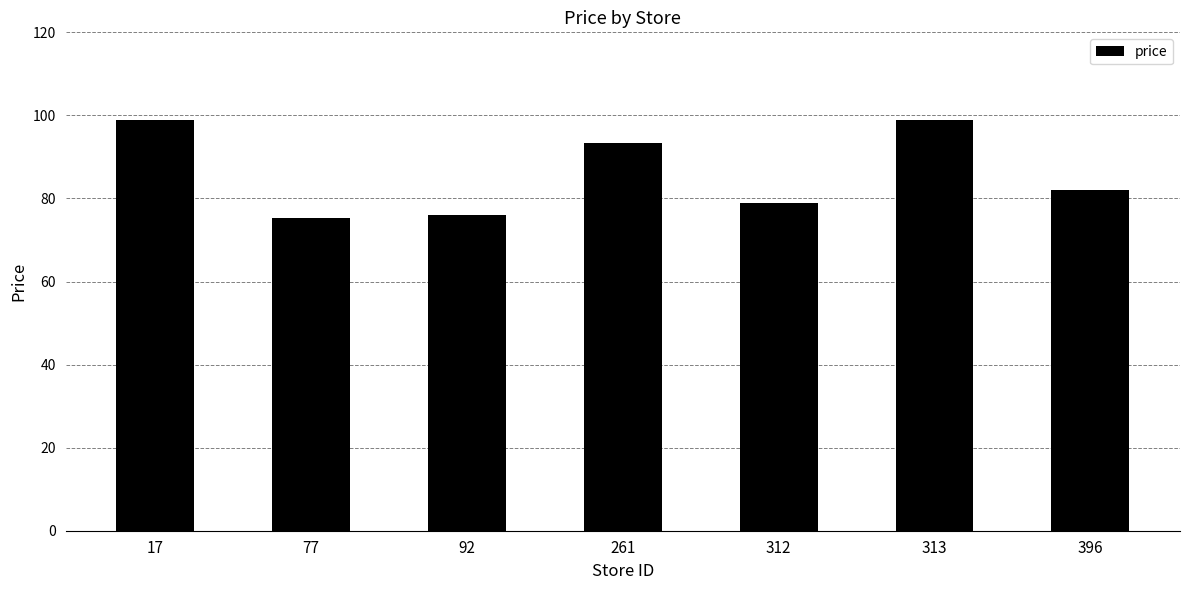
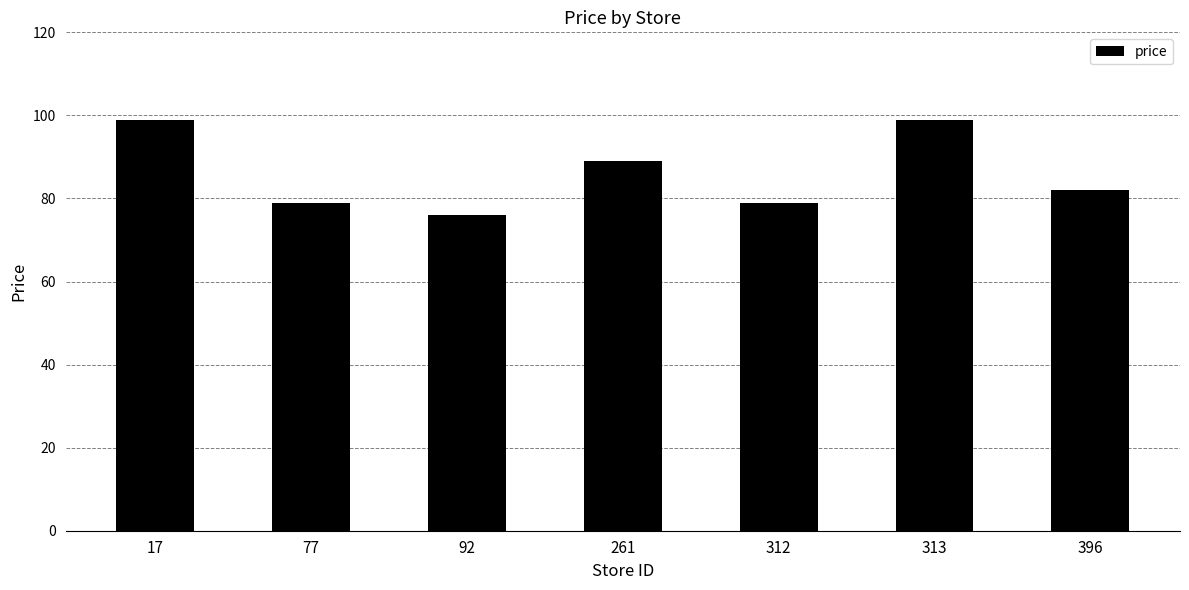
77: 75 -> 79
261: 93 -> 89
